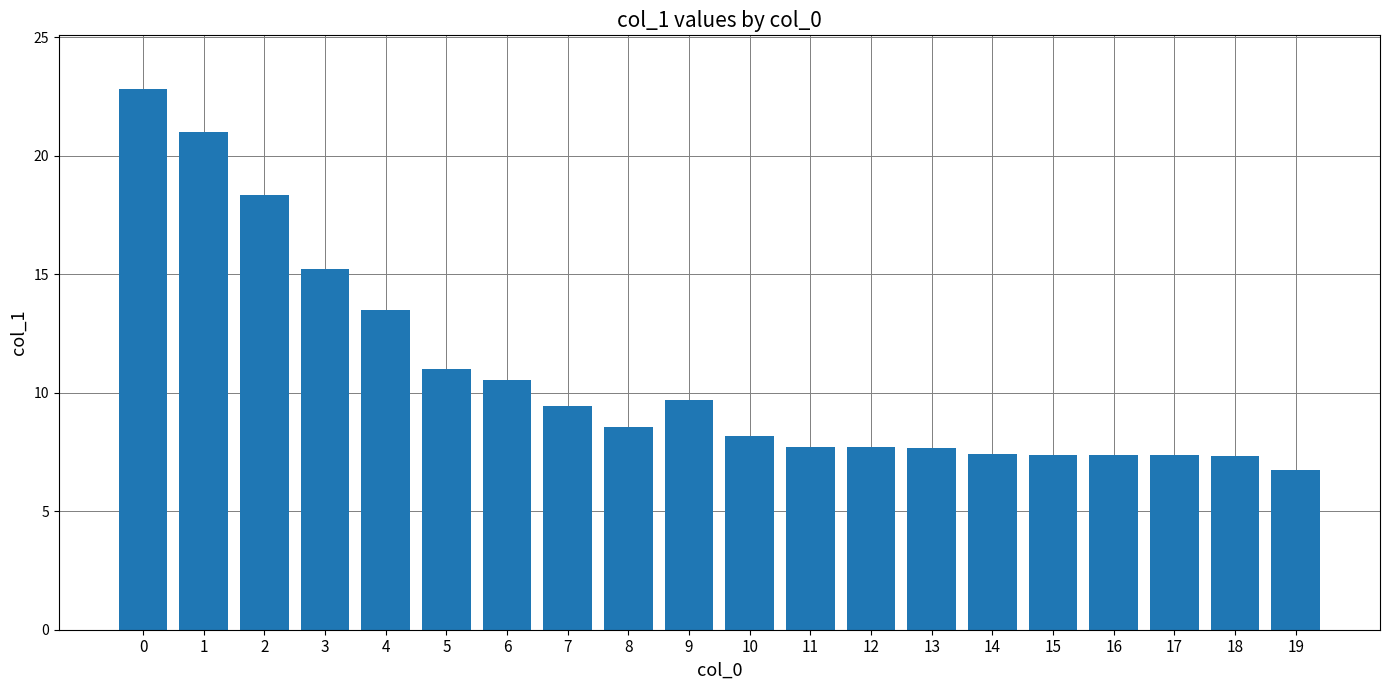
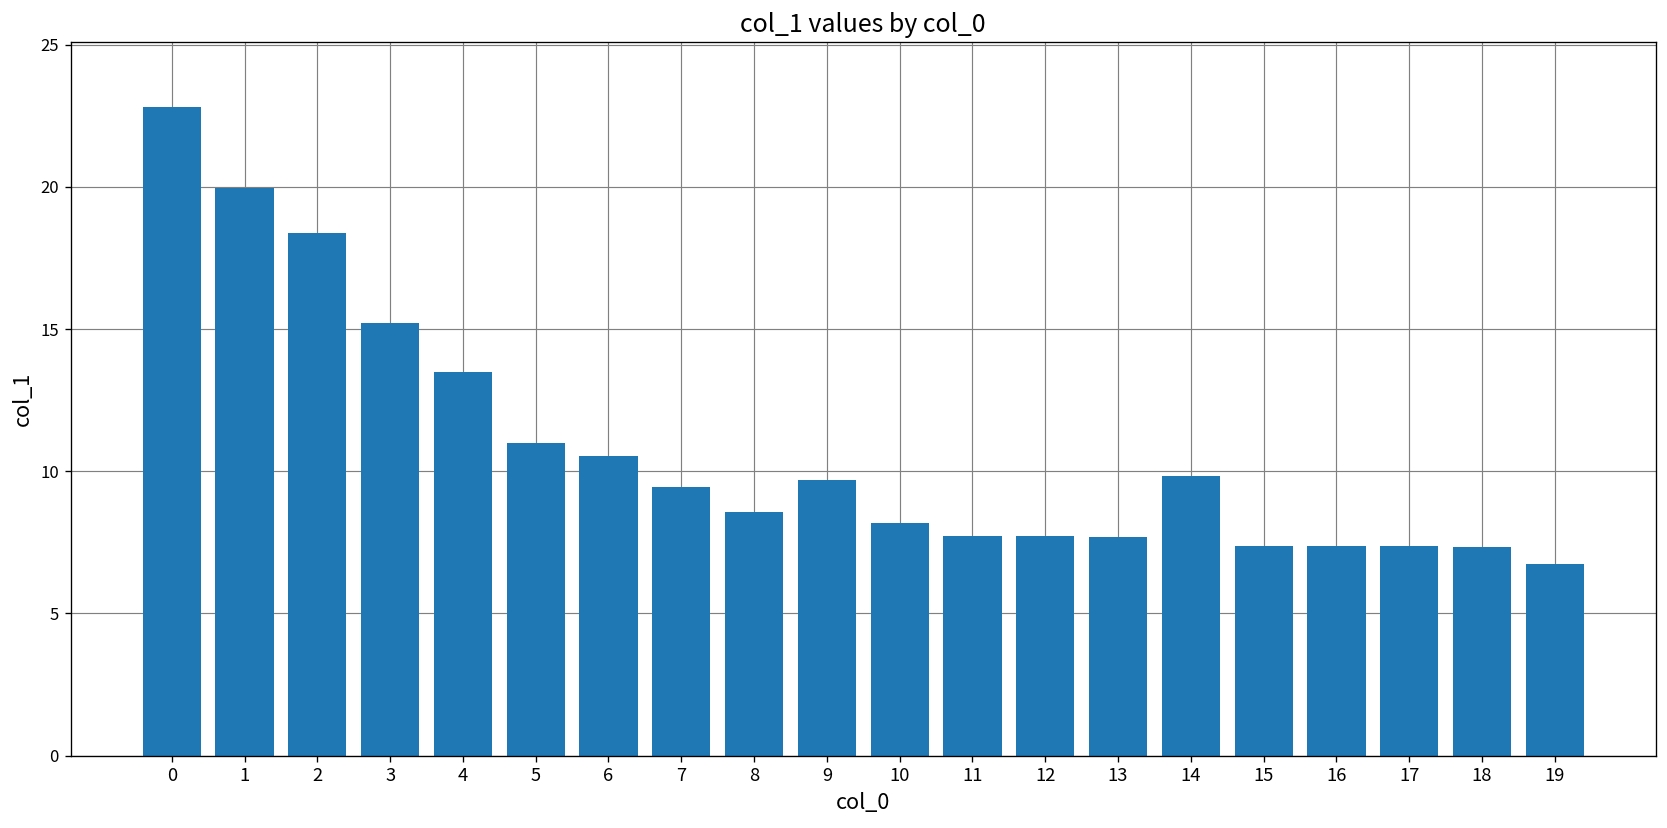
1: 21.0 -> 20.0
14: 7.4 -> 9.8
